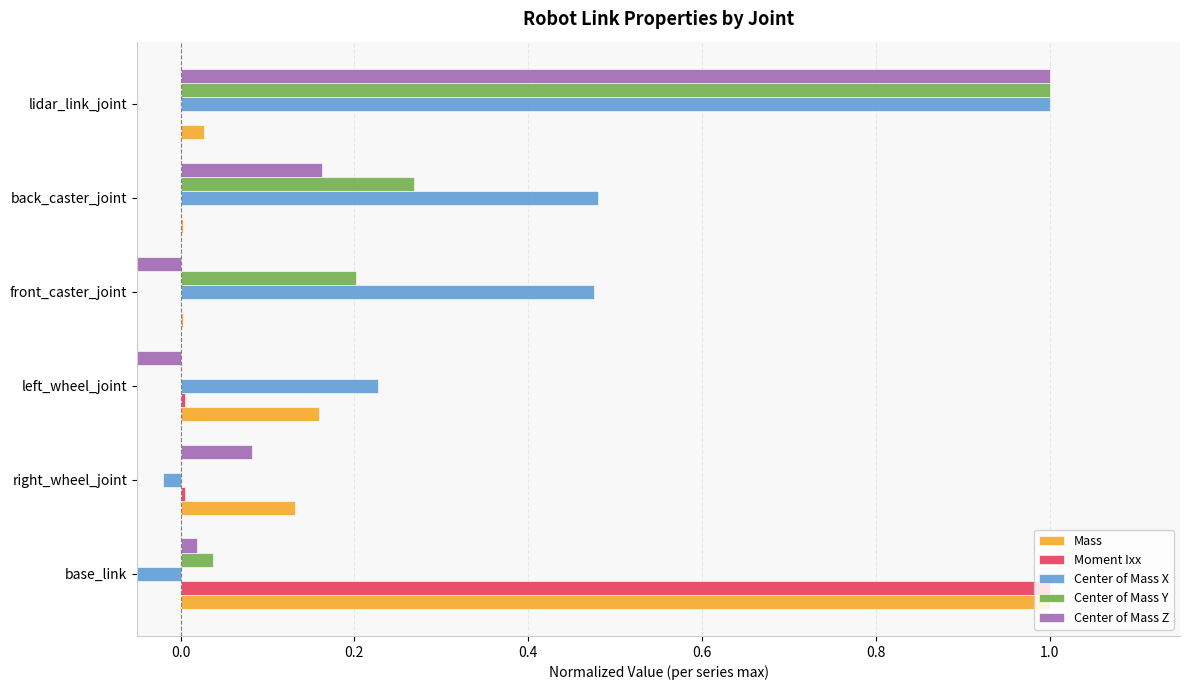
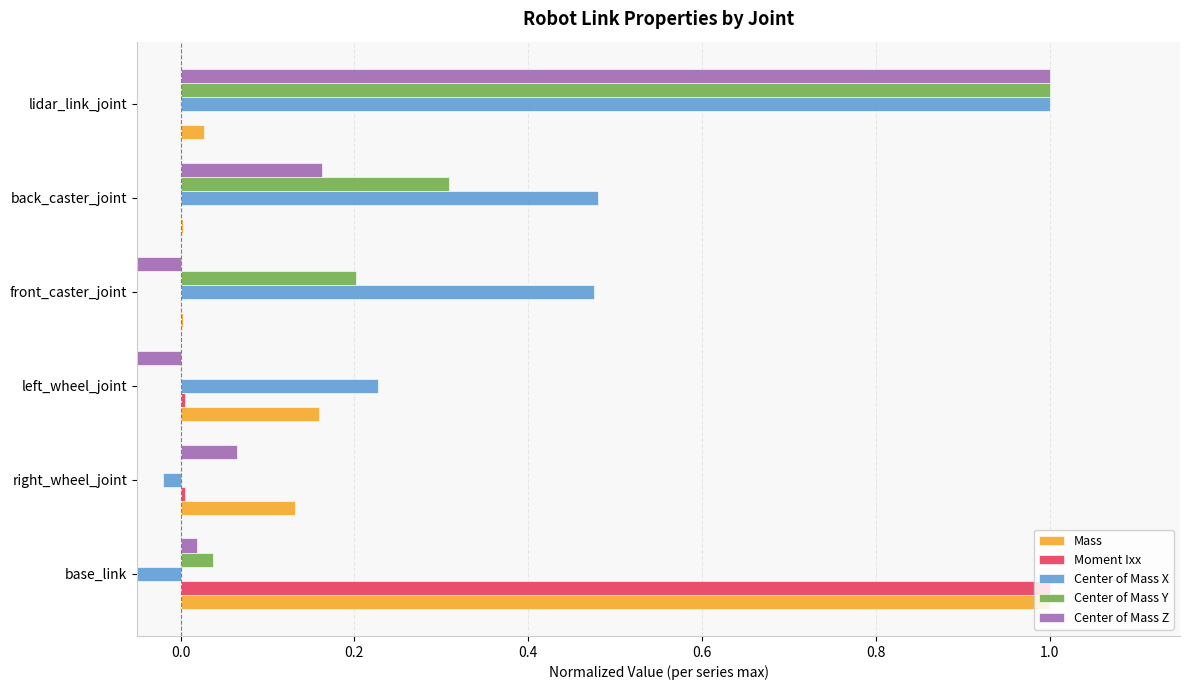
Center of Mass Y, back_caster_joint: 0.27 -> 0.31
Center of Mass Z, right_wheel_joint: 0.08 -> 0.07
